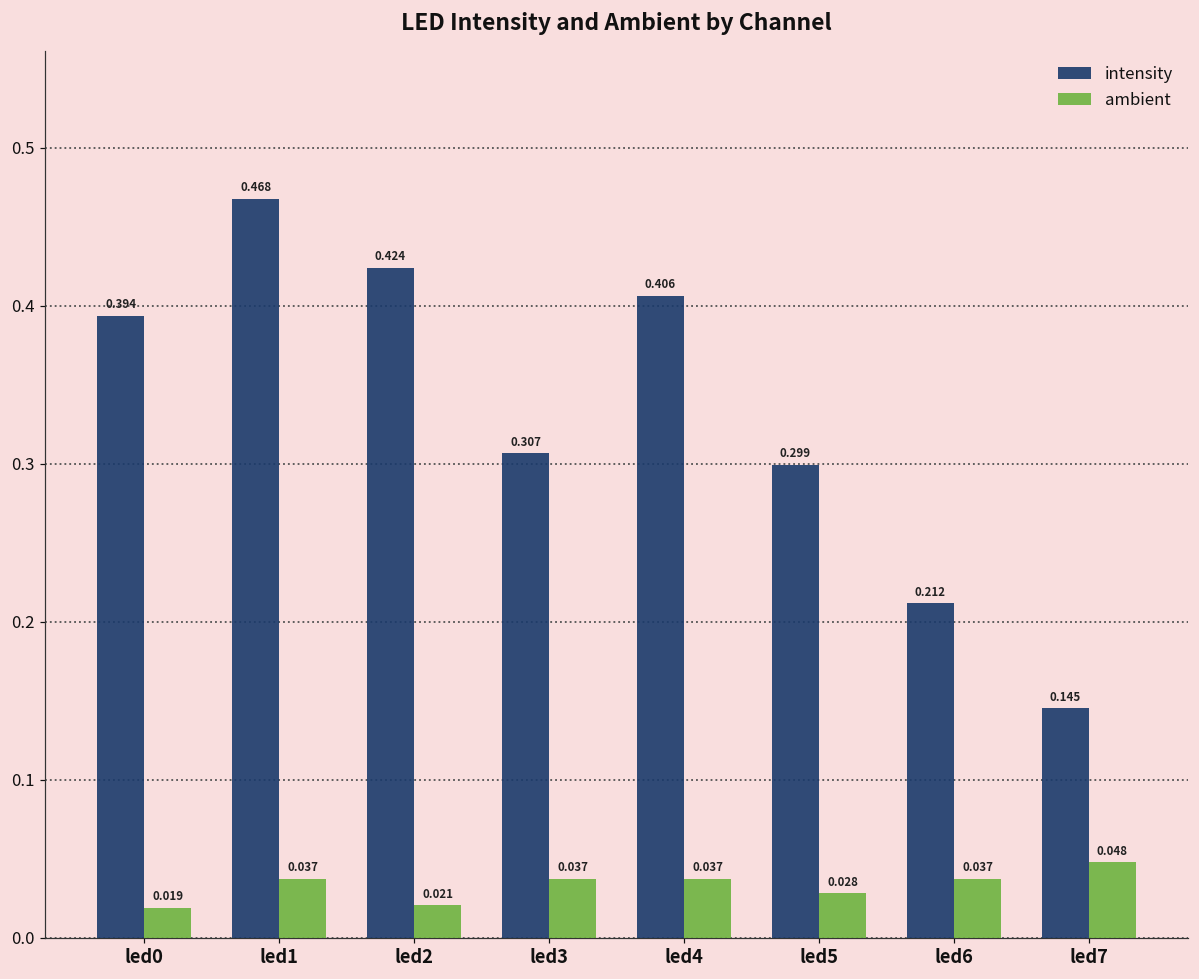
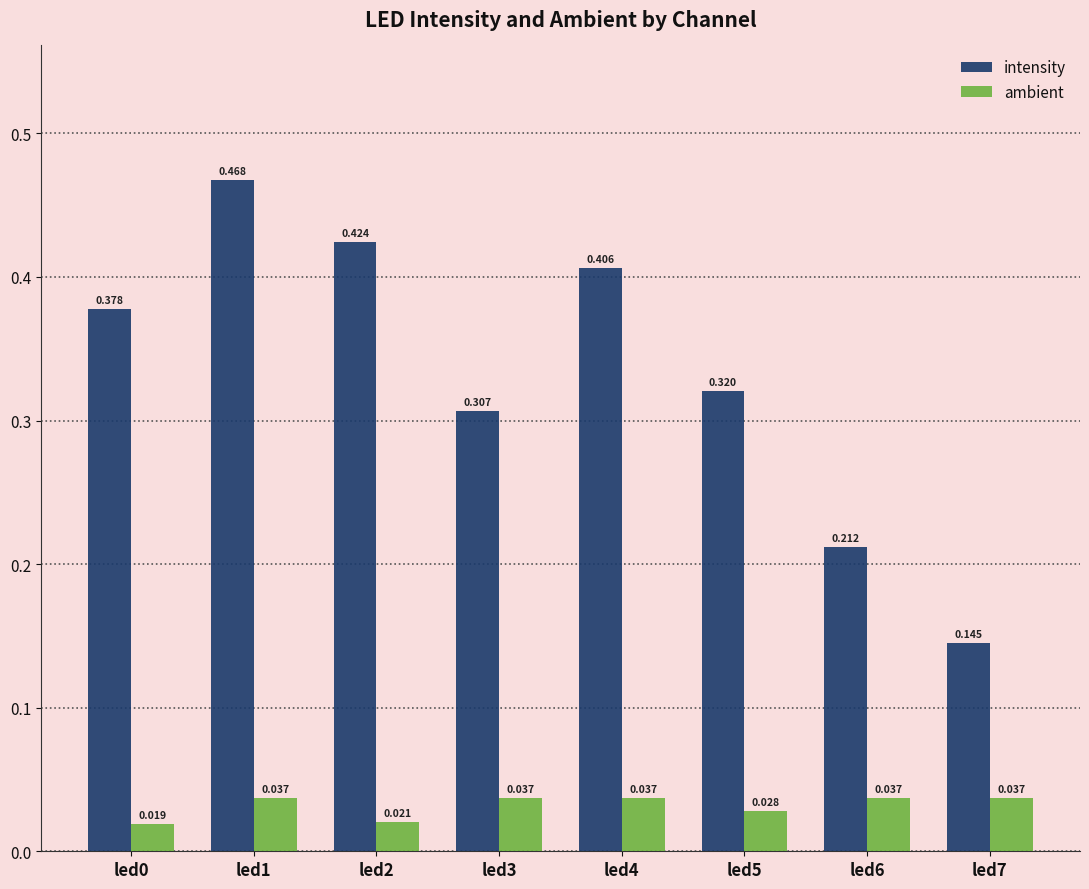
intensity, led0: 0.394 -> 0.378
intensity, led5: 0.299 -> 0.320
ambient, led7: 0.048 -> 0.037
